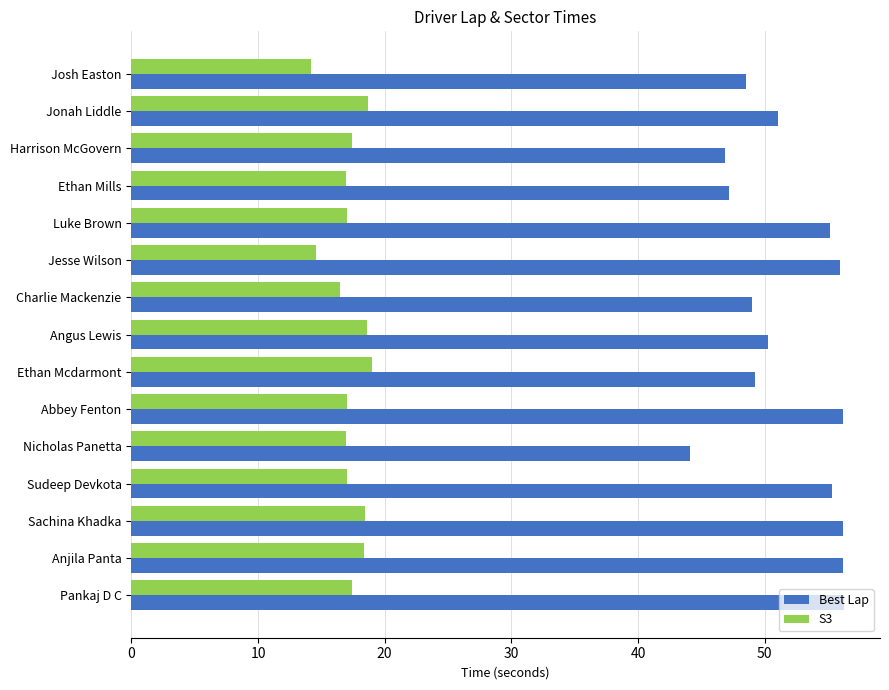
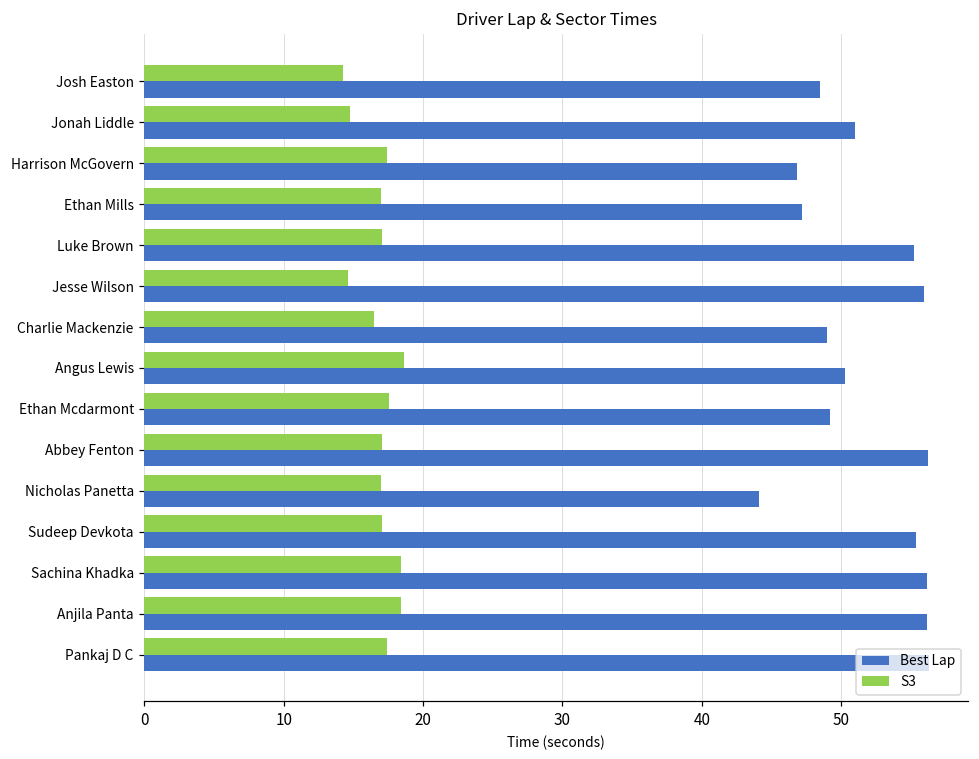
S3, Jonah Liddle: 18.7 -> 14.8
S3, Ethan Mcdarmont: 19.0 -> 17.6
